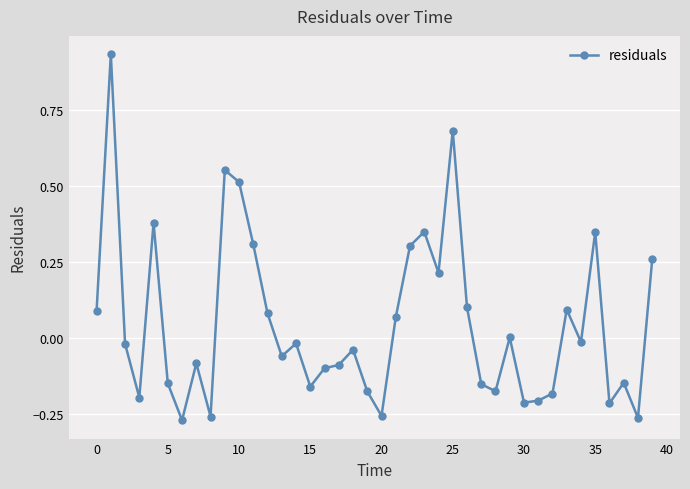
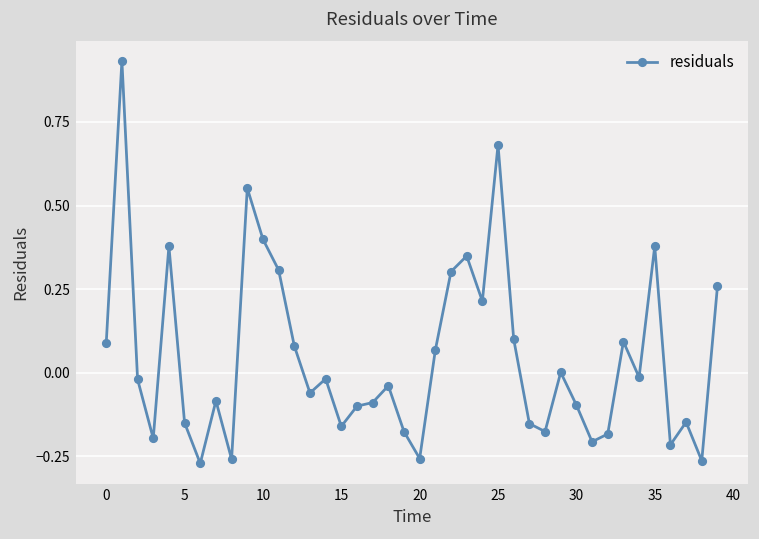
10: 0.51 -> 0.40
30: -0.21 -> -0.10
35: 0.35 -> 0.38
